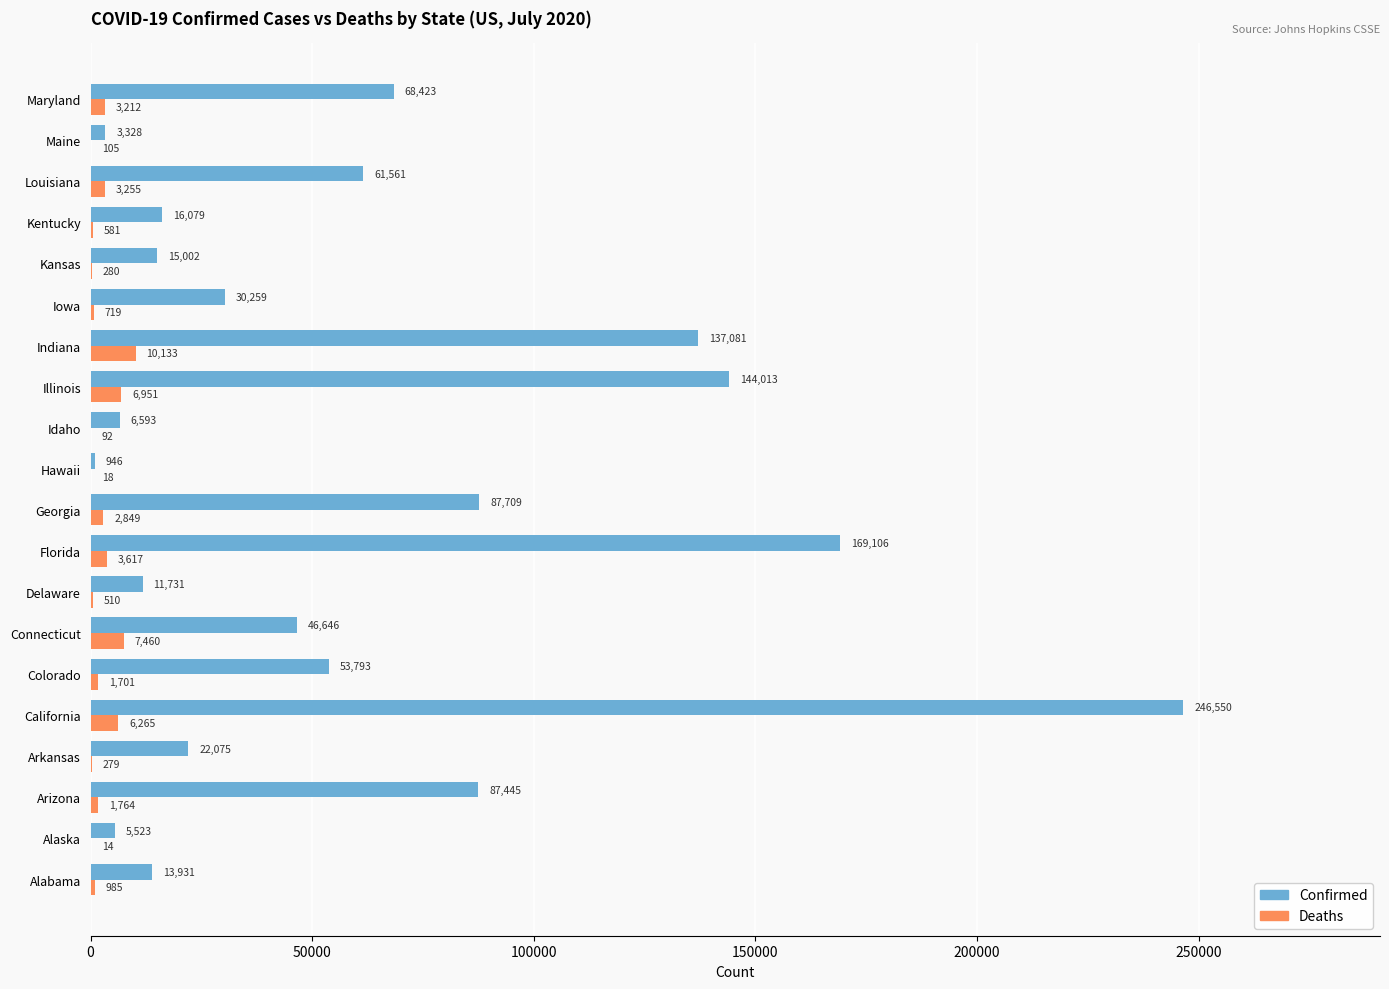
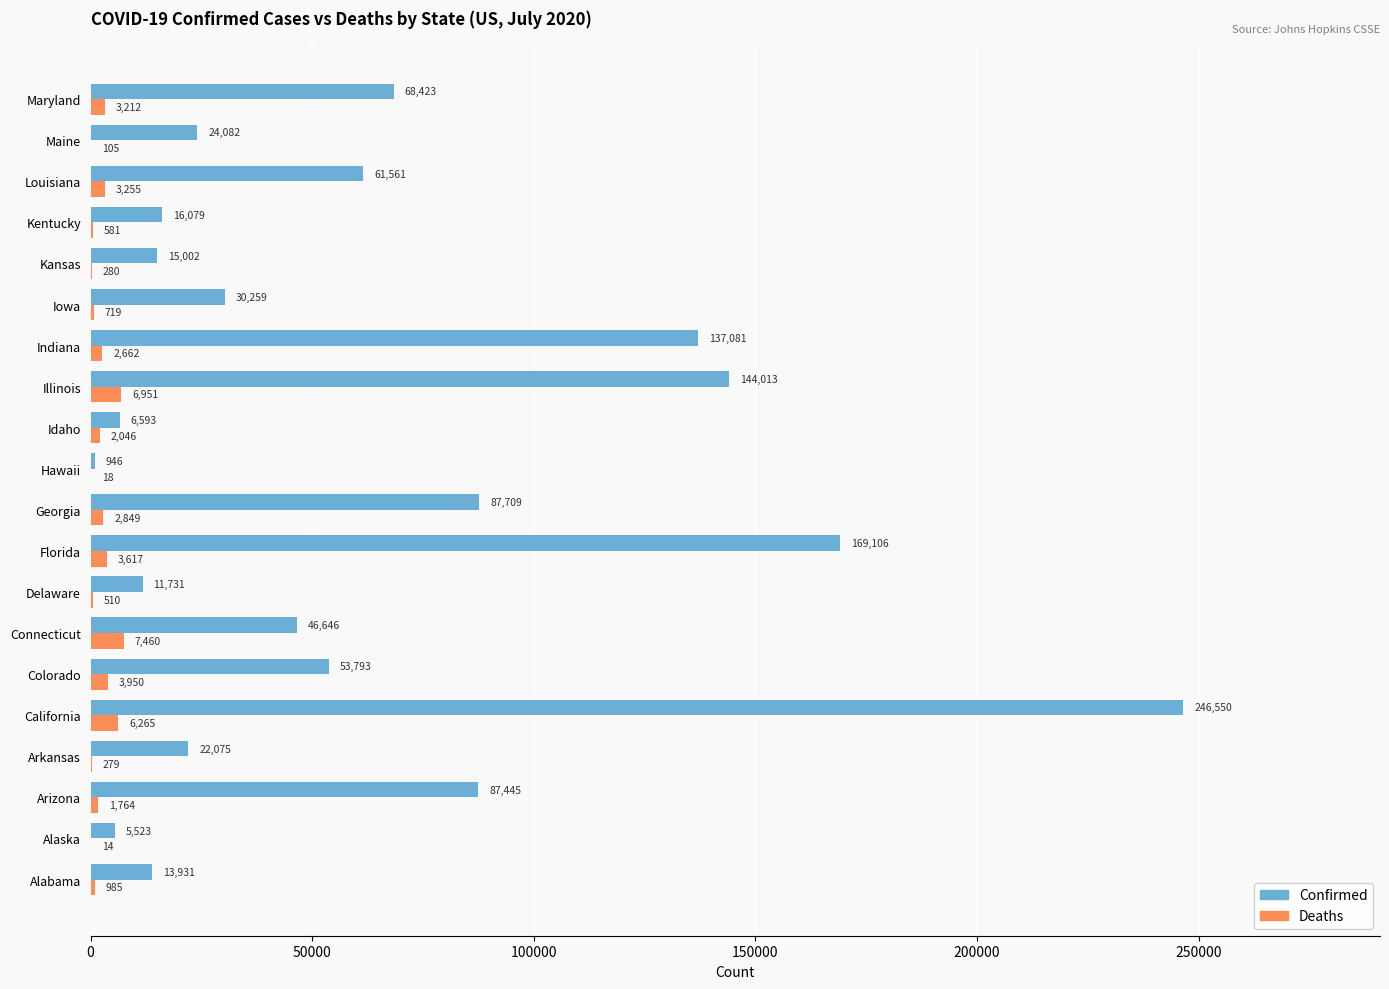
Confirmed, Maine: 3,328 -> 24,082
Deaths, Indiana: 10,133 -> 2,662
Deaths, Idaho: 92 -> 2,046
Deaths, Colorado: 1,701 -> 3,950
